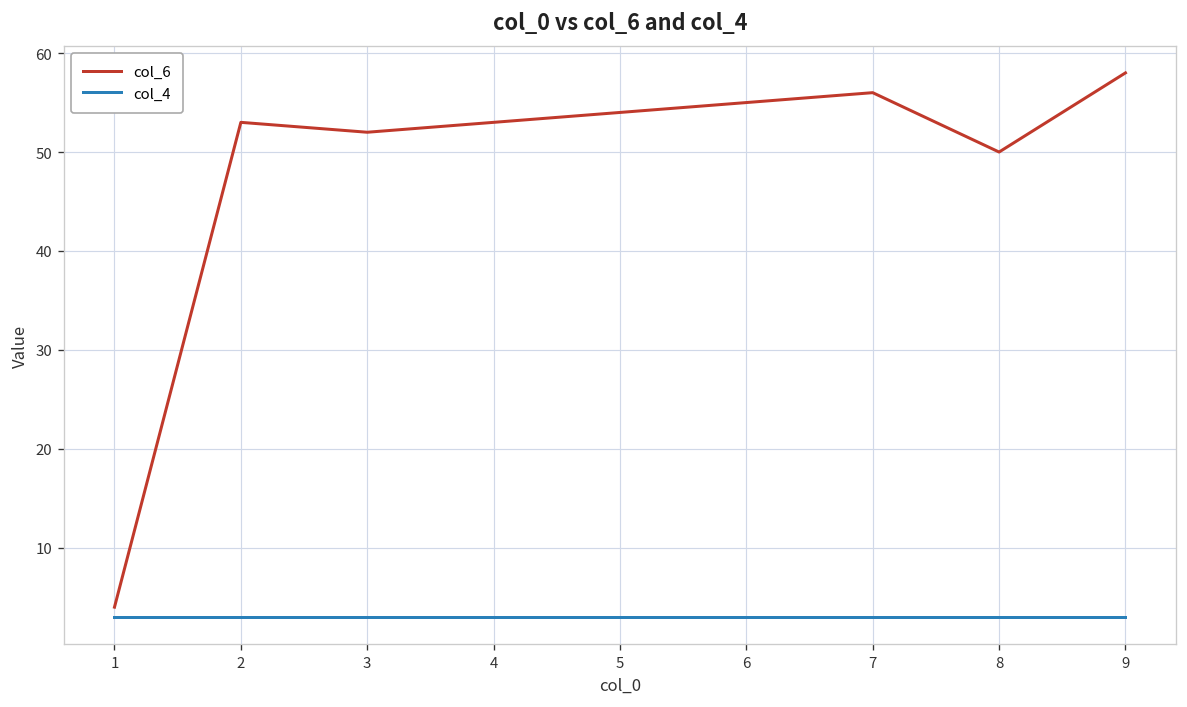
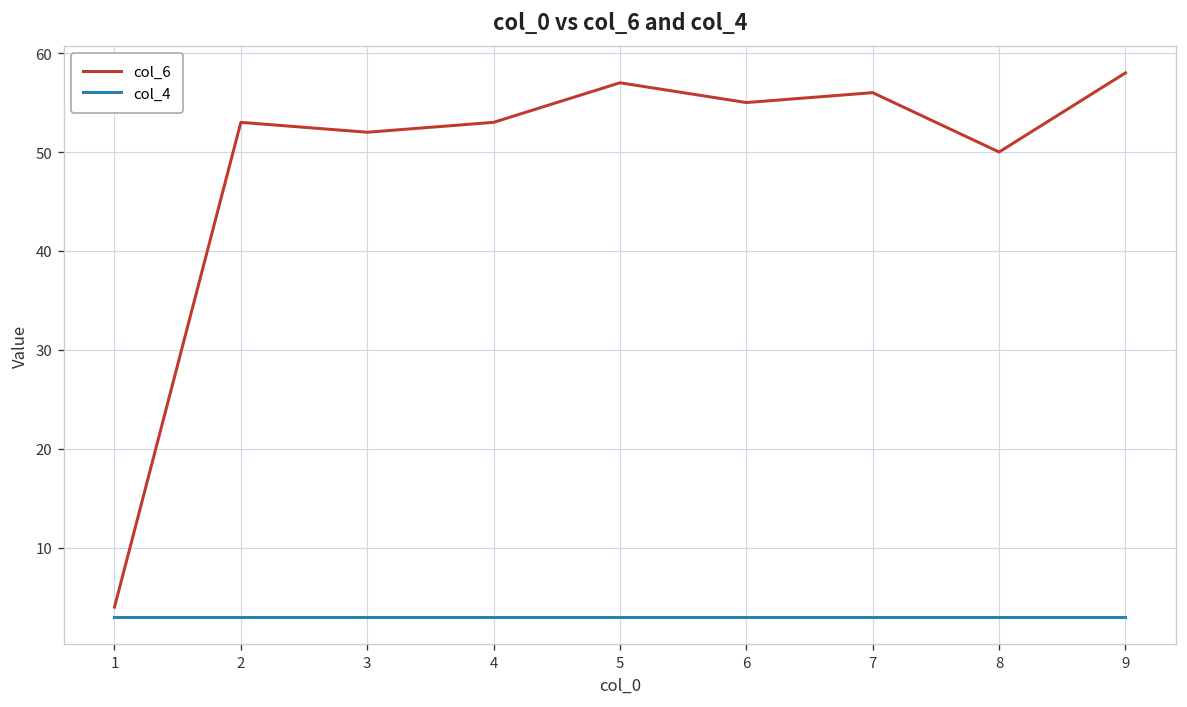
col_6, 5: 54 -> 57
